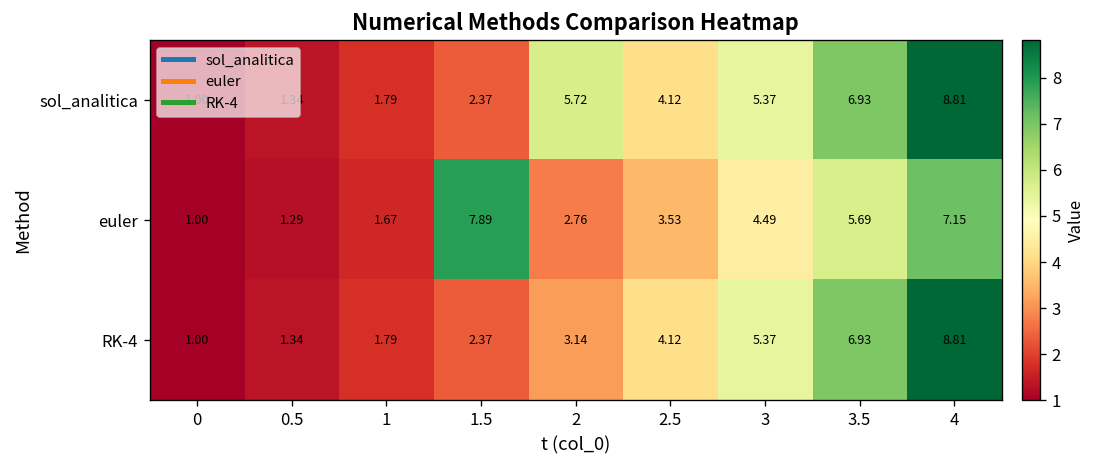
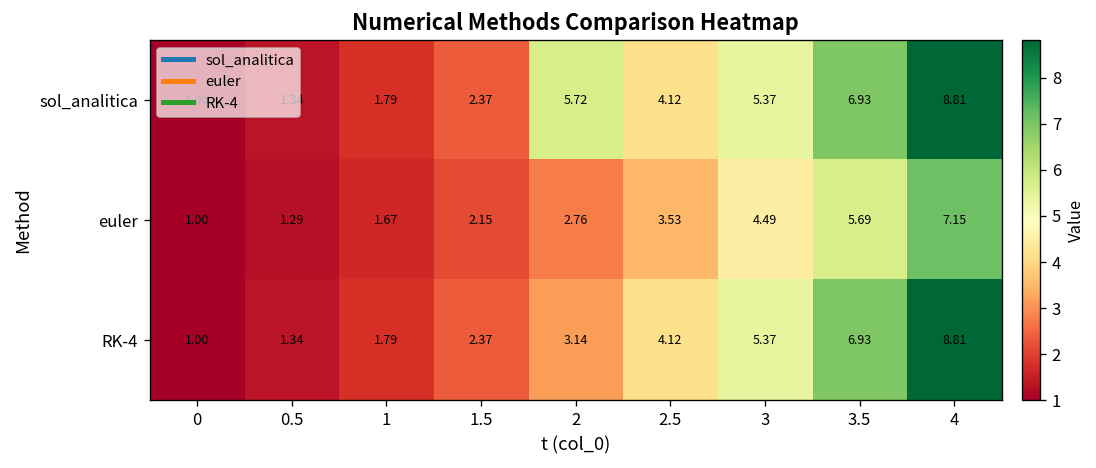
euler, 1.5: 7.89 -> 2.15
